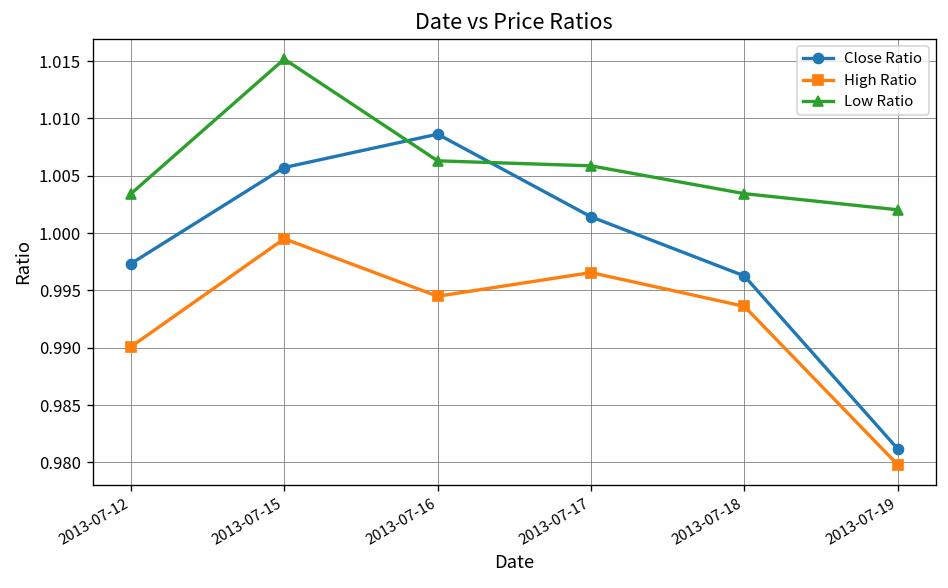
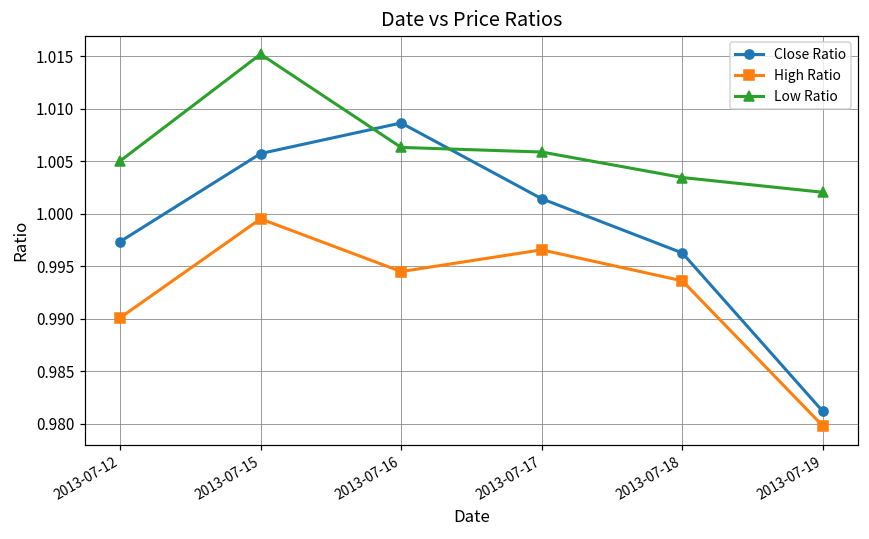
Low Ratio, 2013-07-12: 1.003 -> 1.005
